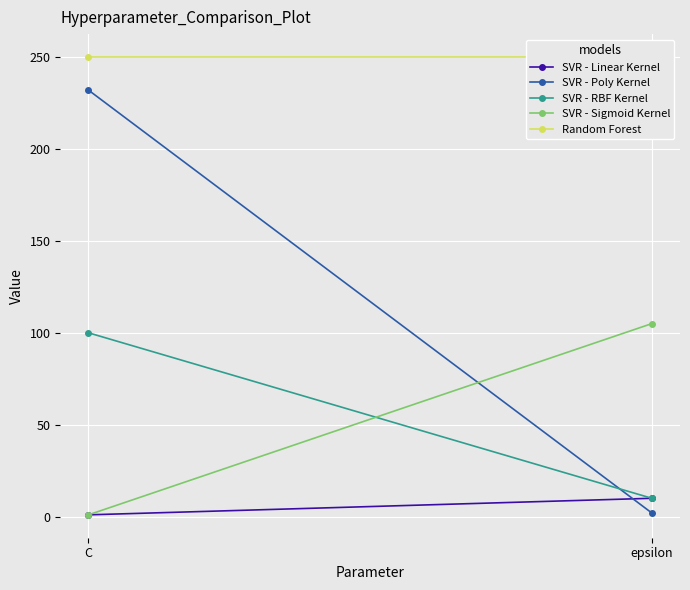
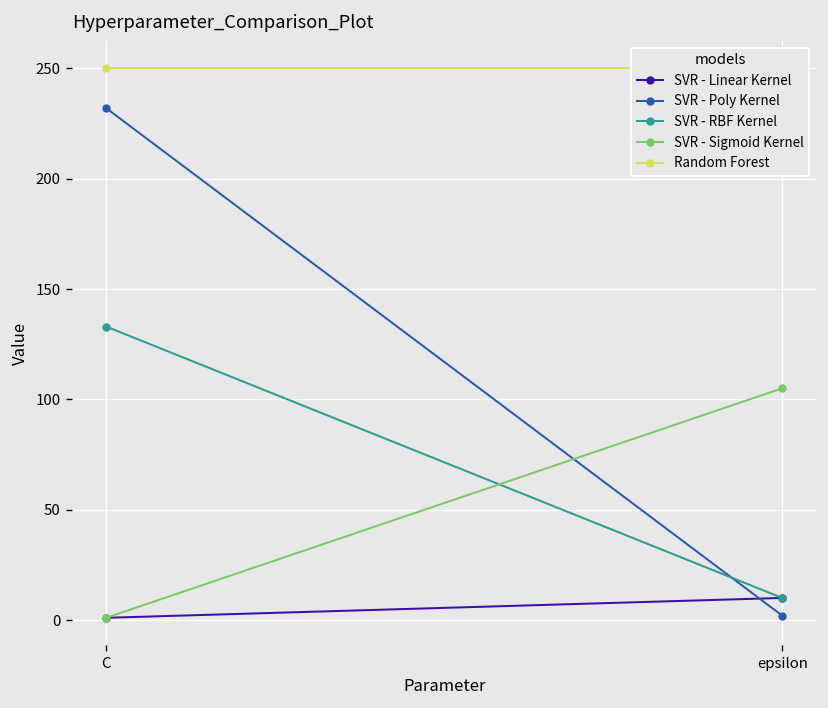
SVR - RBF Kernel, C: 100 -> 133
